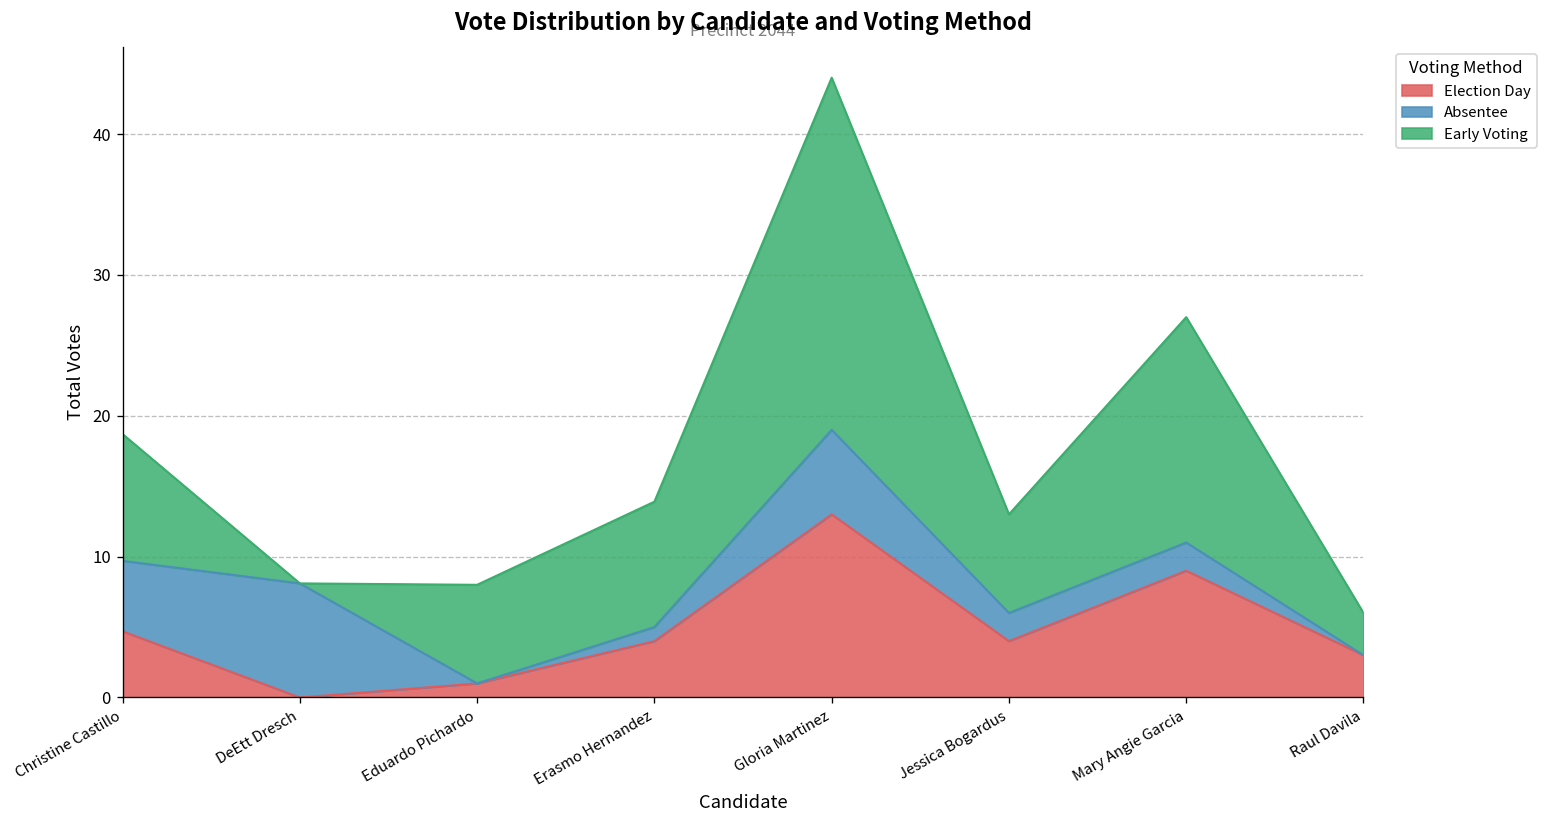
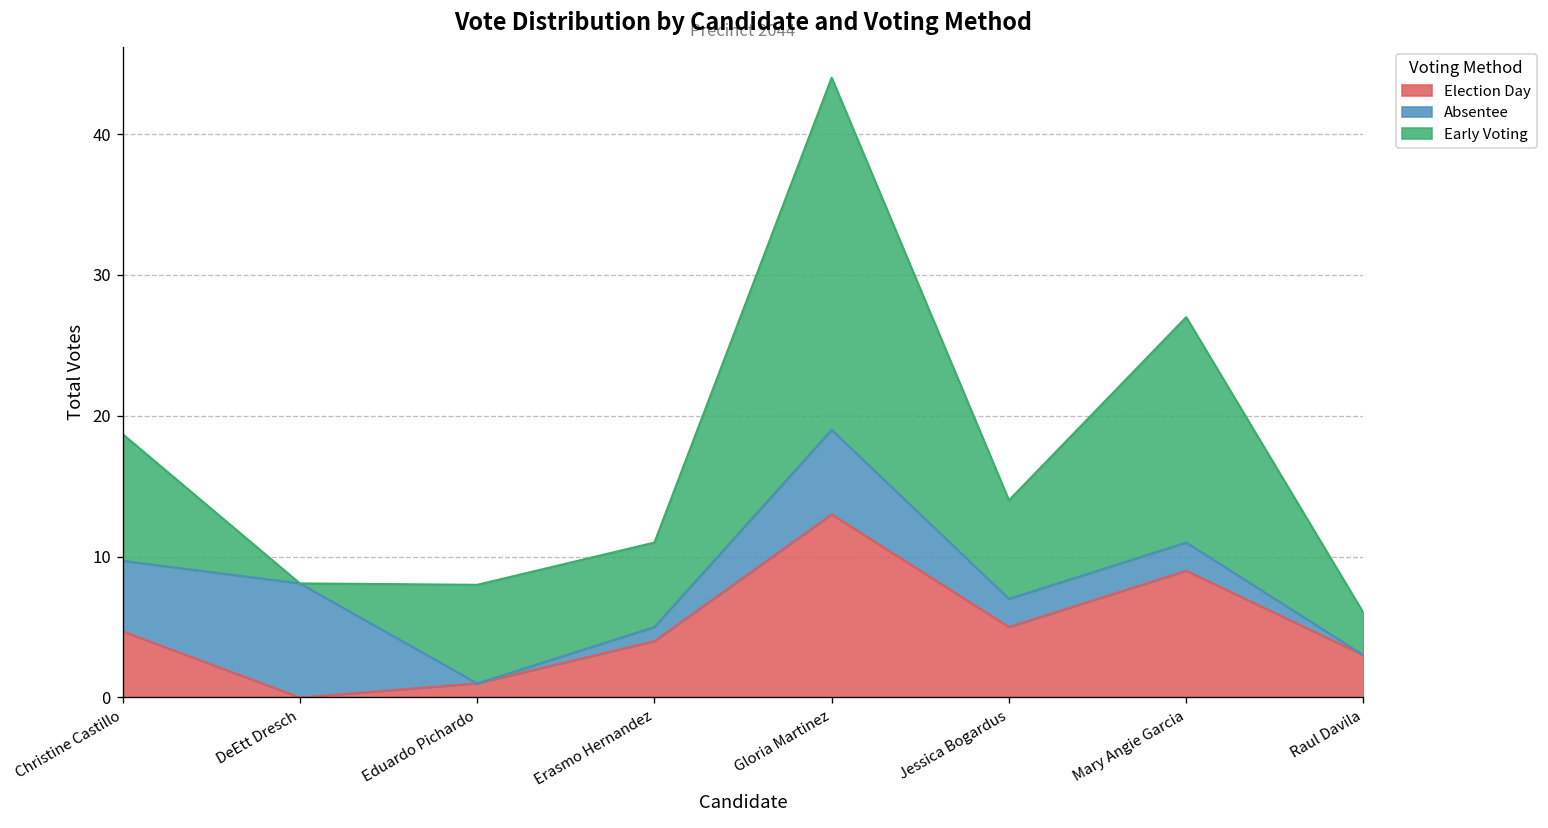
Early Voting, Erasmo Hernandez: 8.9 -> 6.0
Election Day, Jessica Bogardus: 4 -> 5
